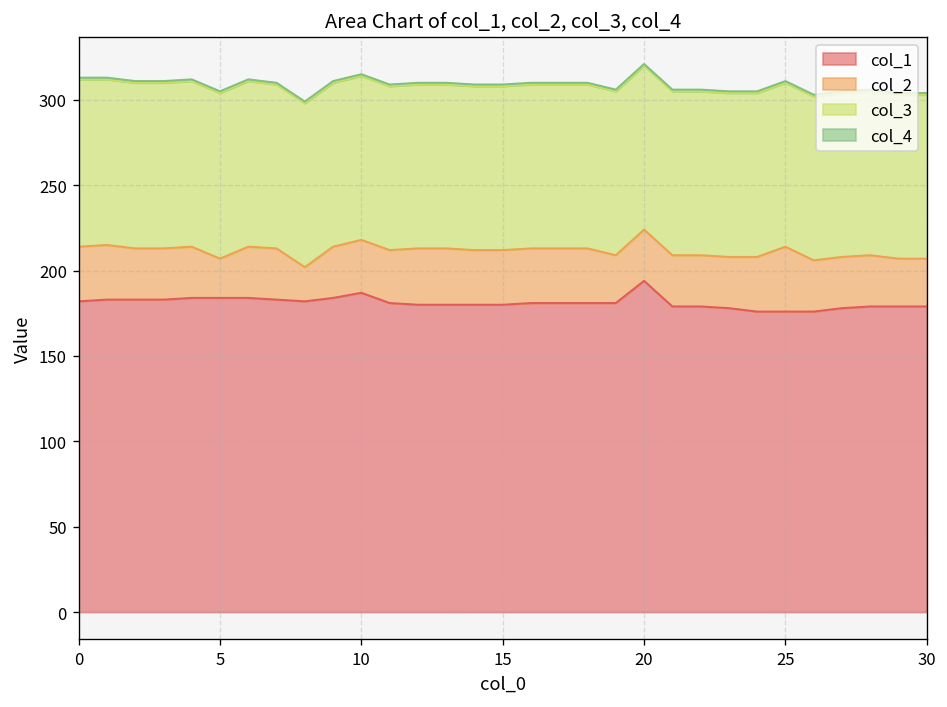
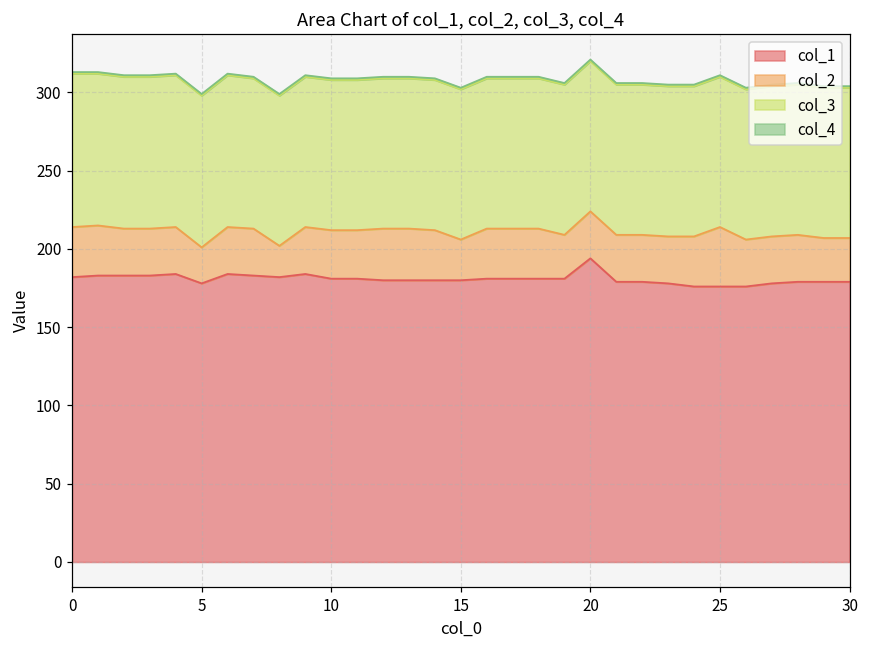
col_1, 5: 184 -> 178
col_1, 10: 187 -> 181
col_2, 15: 32 -> 26
